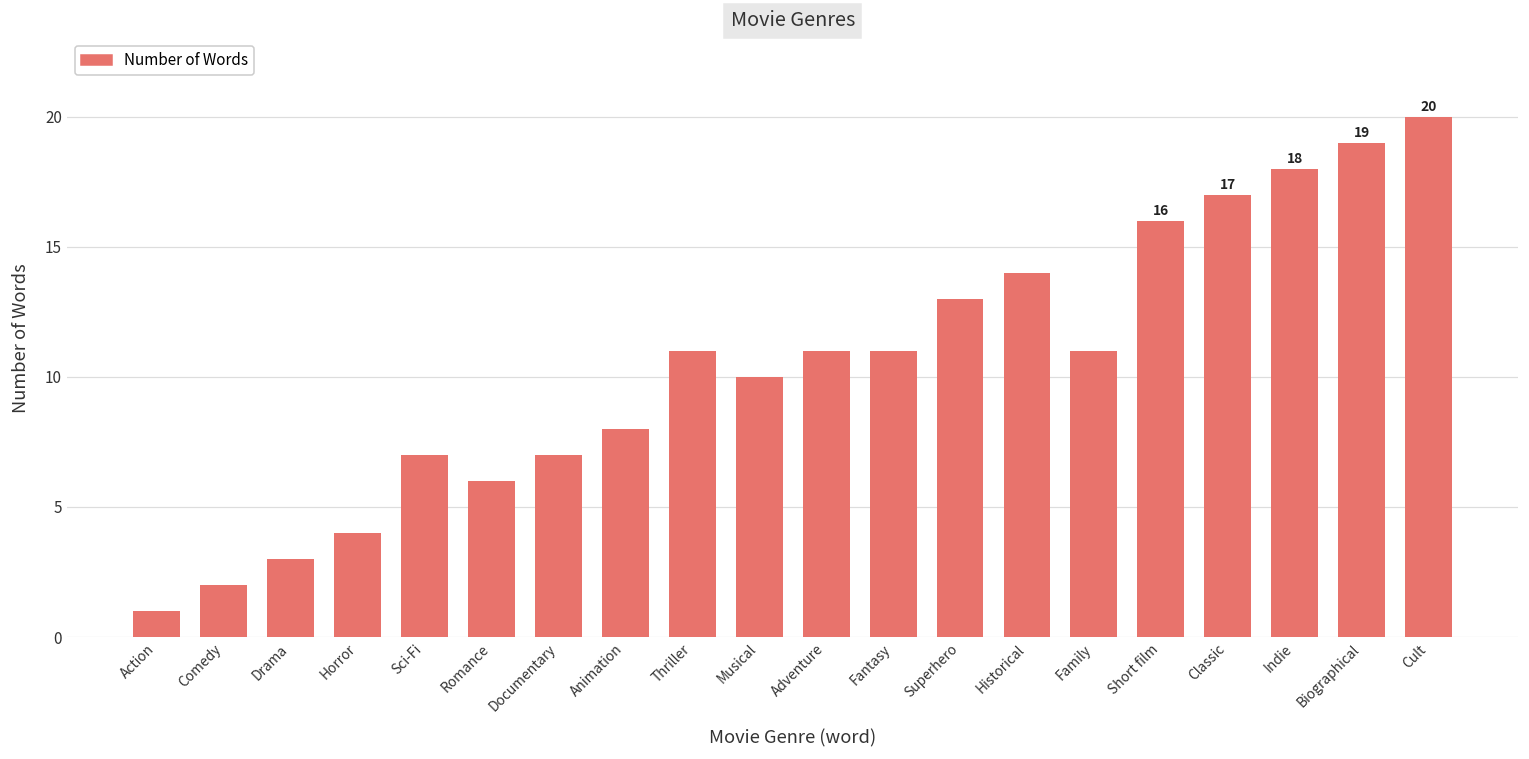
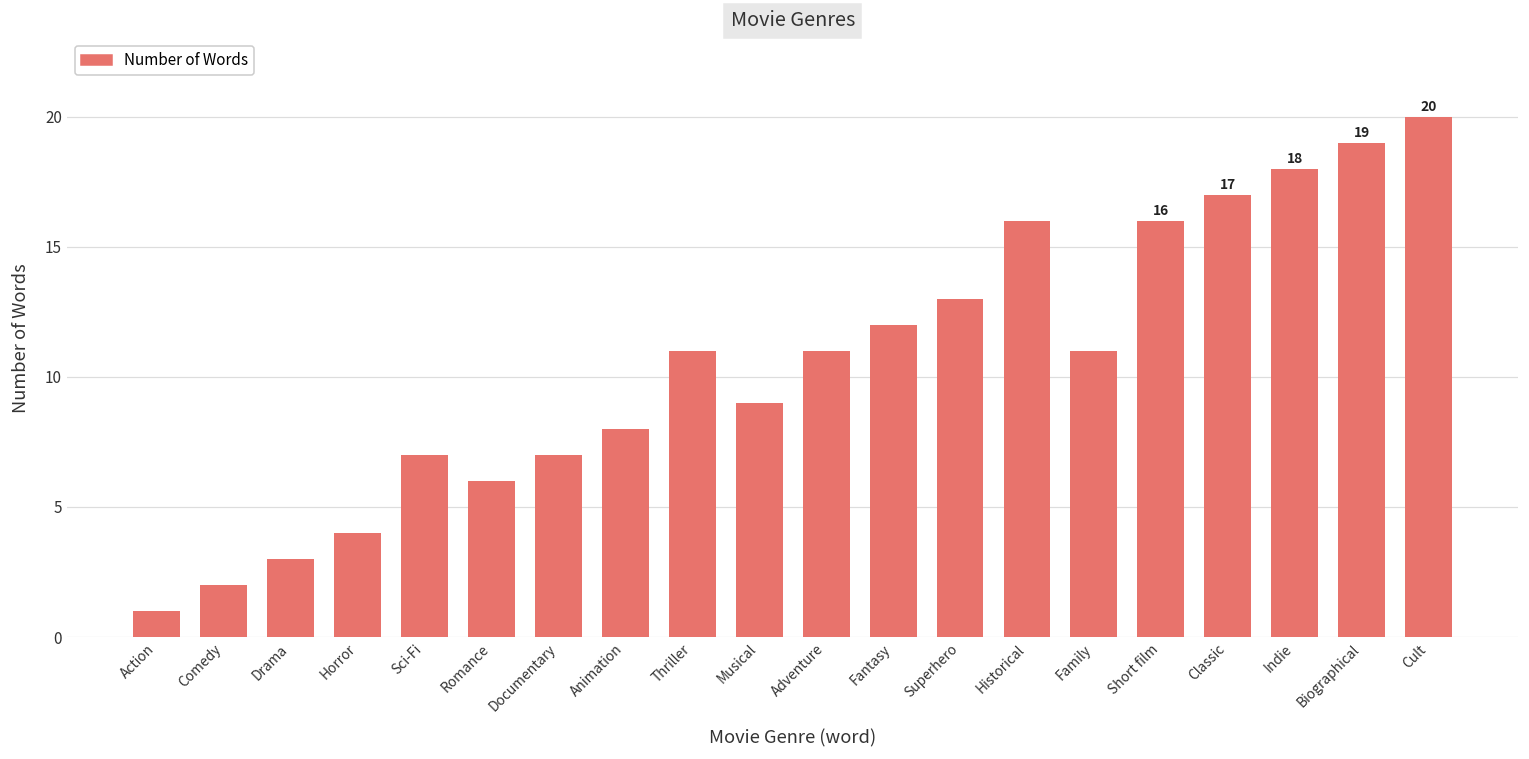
Musical: 10 -> 9
Fantasy: 11 -> 12
Historical: 14 -> 16
